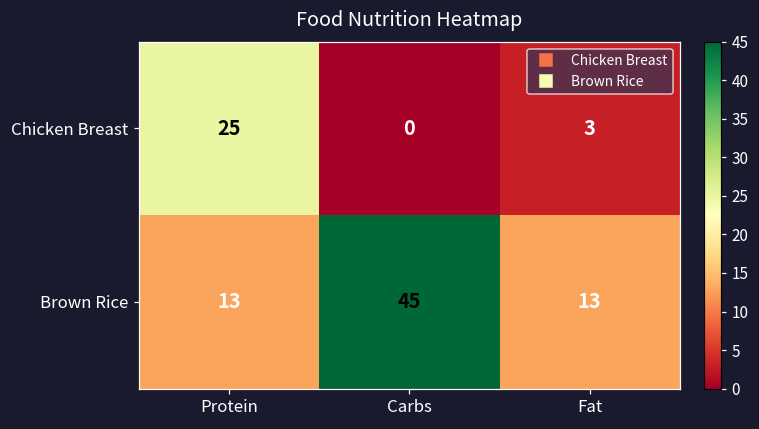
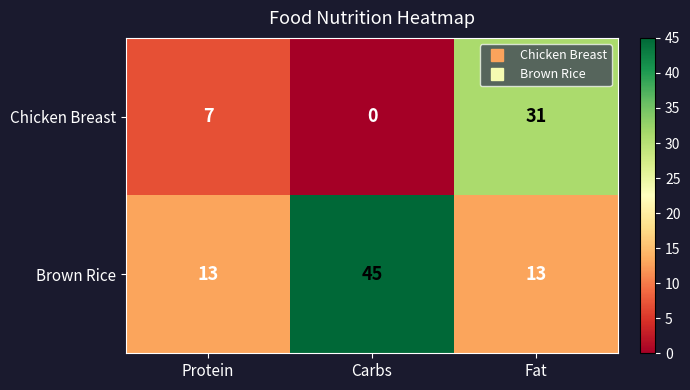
Chicken Breast, Protein: 25 -> 7
Chicken Breast, Fat: 3 -> 31
